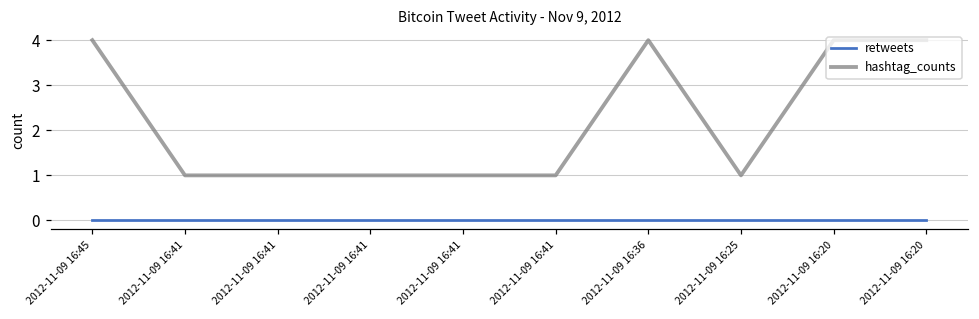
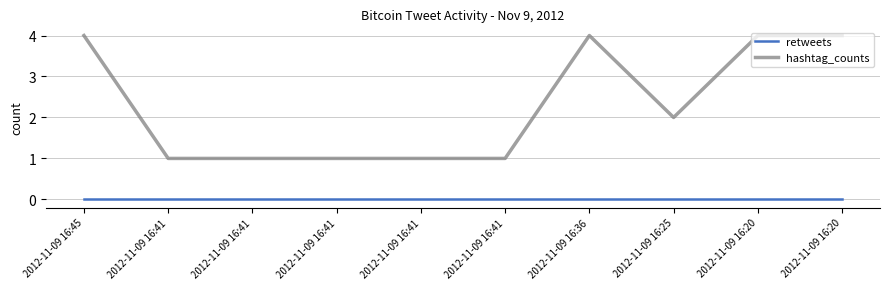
hashtag_counts, 2012-11-09 16:25: 1 -> 2
